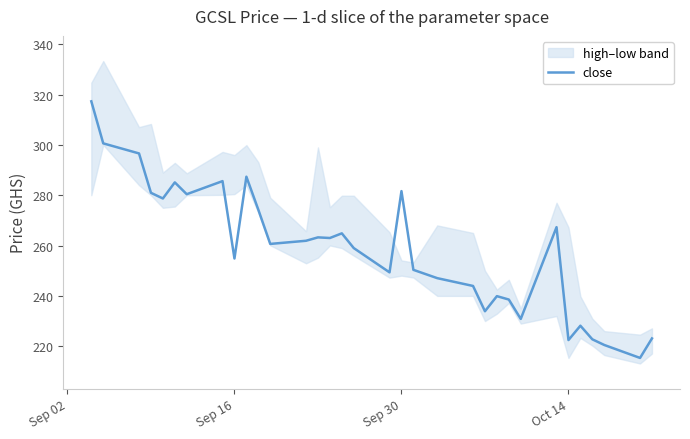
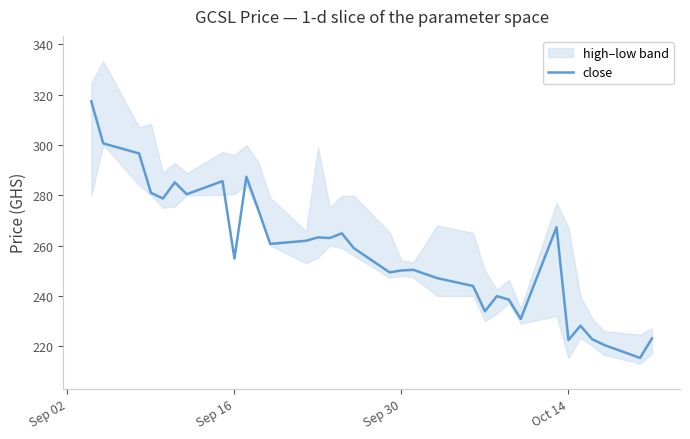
close, Sep 30: 282 -> 250
